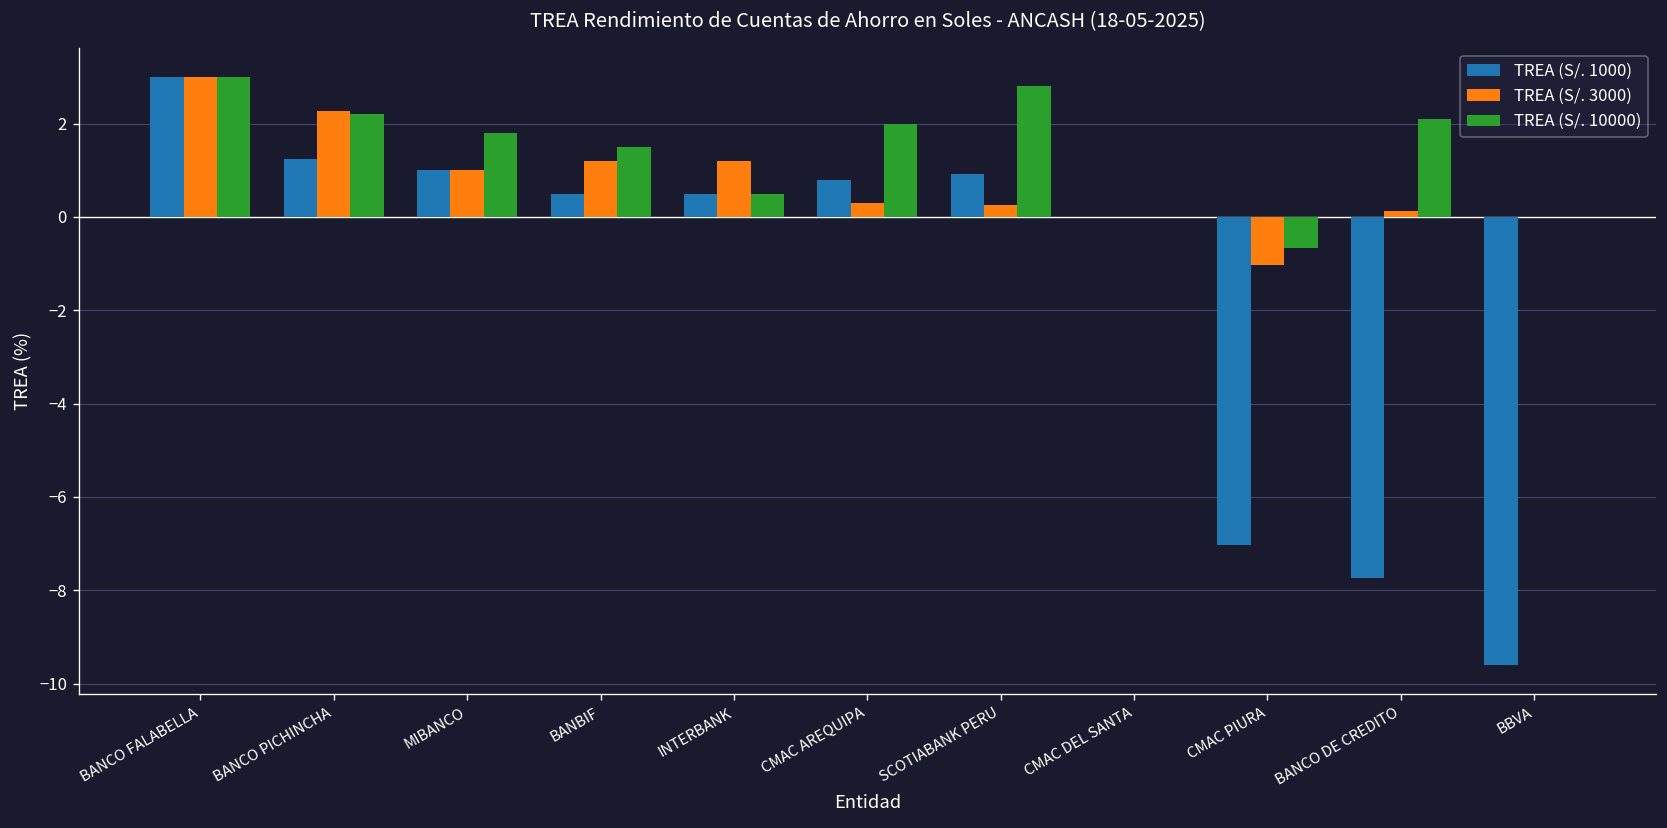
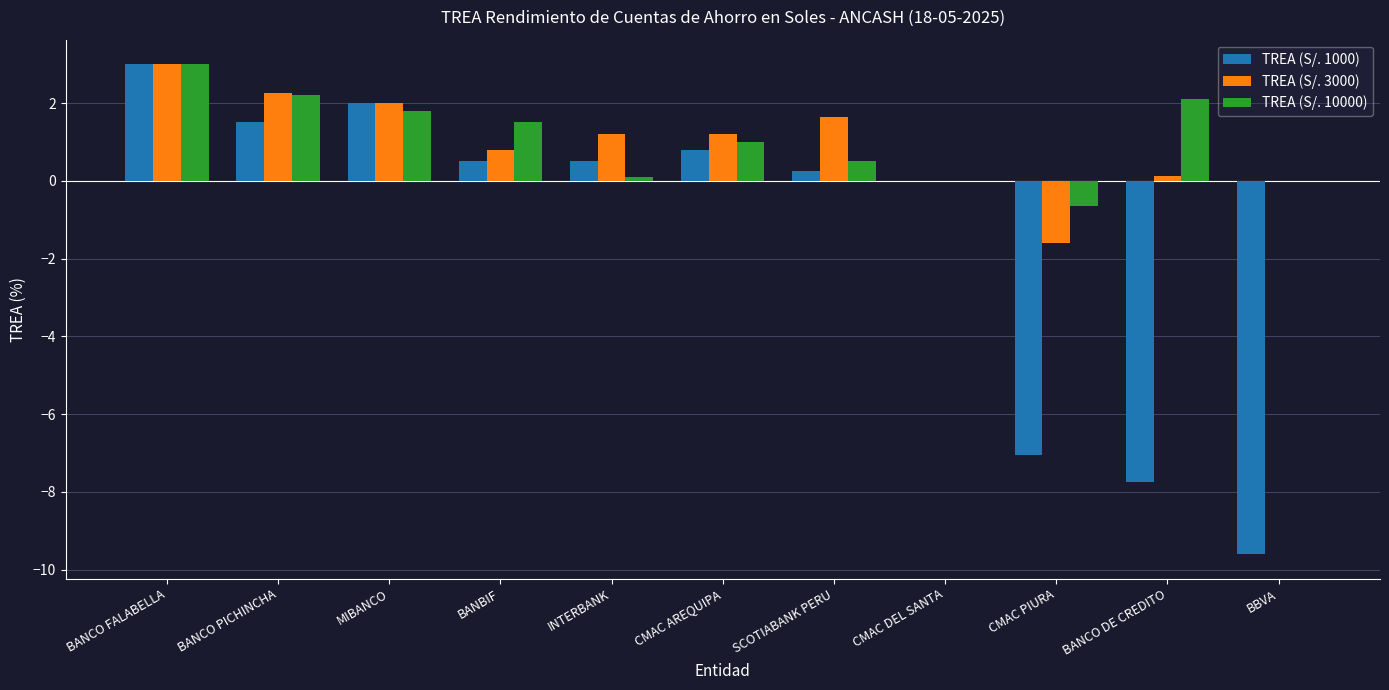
TREA (S/. 1000), BANCO PICHINCHA: 1.3 -> 1.5
TREA (S/. 1000), MIBANCO: 1 -> 2
TREA (S/. 3000), MIBANCO: 1 -> 2
TREA (S/. 3000), BANBIF: 1.2 -> 0.8
TREA (S/. 10000), INTERBANK: 0.5 -> 0.1
TREA (S/. 3000), CMAC AREQUIPA: 0.3 -> 1.2
TREA (S/. 10000), CMAC AREQUIPA: 2 -> 1
TREA (S/. 1000), SCOTIABANK PERU: 0.9 -> 0.3
TREA (S/. 3000), SCOTIABANK PERU: 0.3 -> 1.6
TREA (S/. 10000), SCOTIABANK PERU: 2.8 -> 0.5
TREA (S/. 3000), CMAC PIURA: -1.0 -> -1.6
